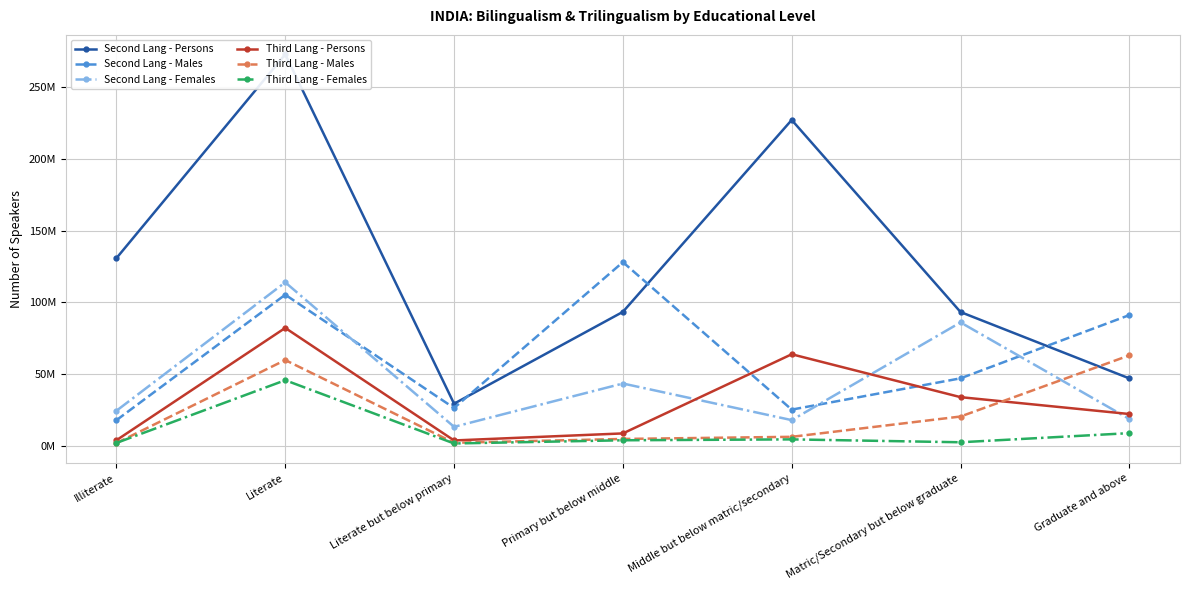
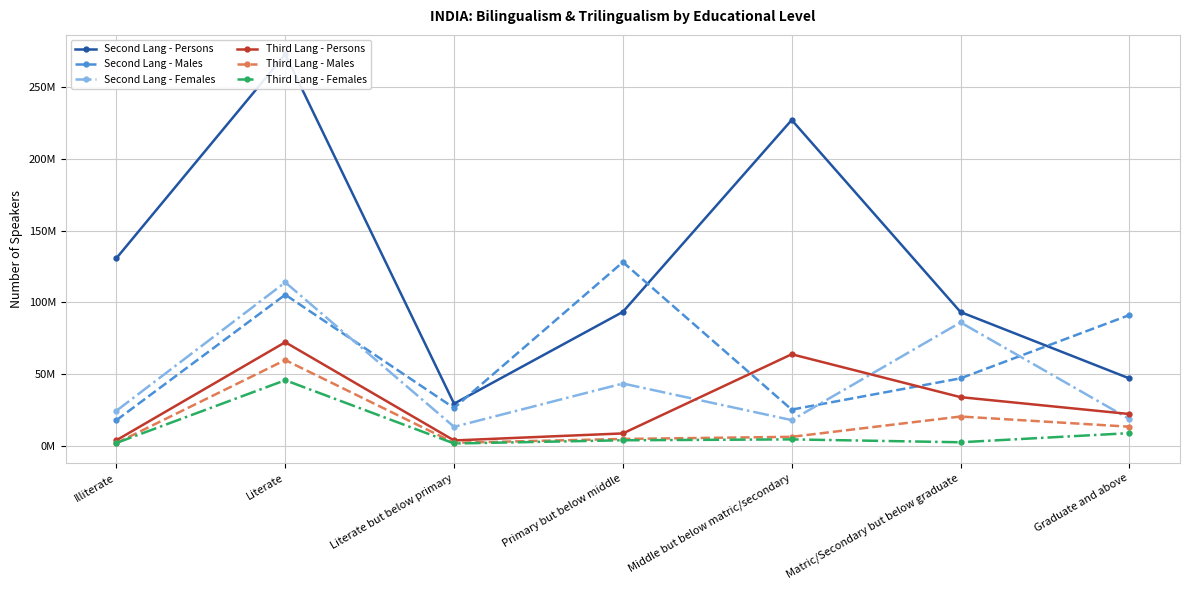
Third Lang - Persons, Literate: 82000000 -> 72000000
Third Lang - Males, Graduate and above: 63000000 -> 13000000
